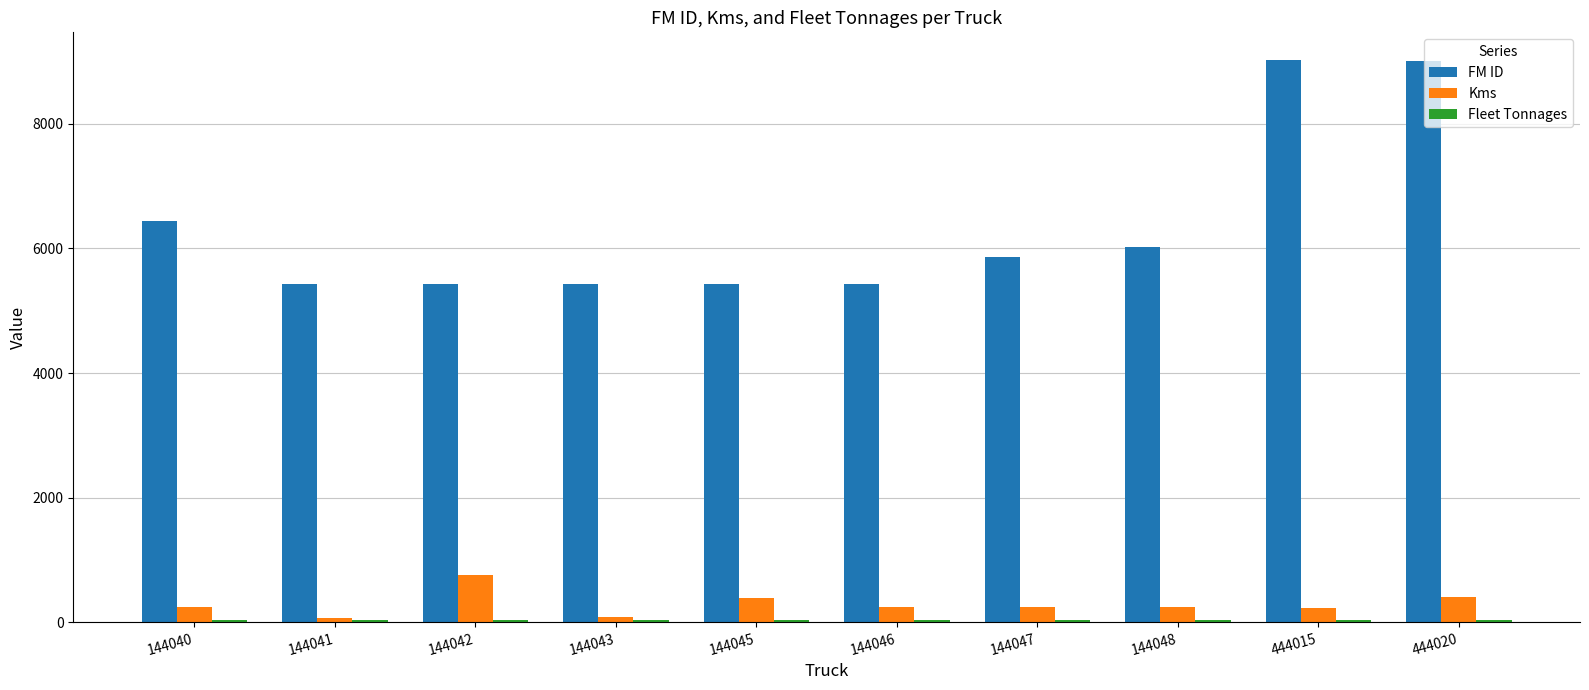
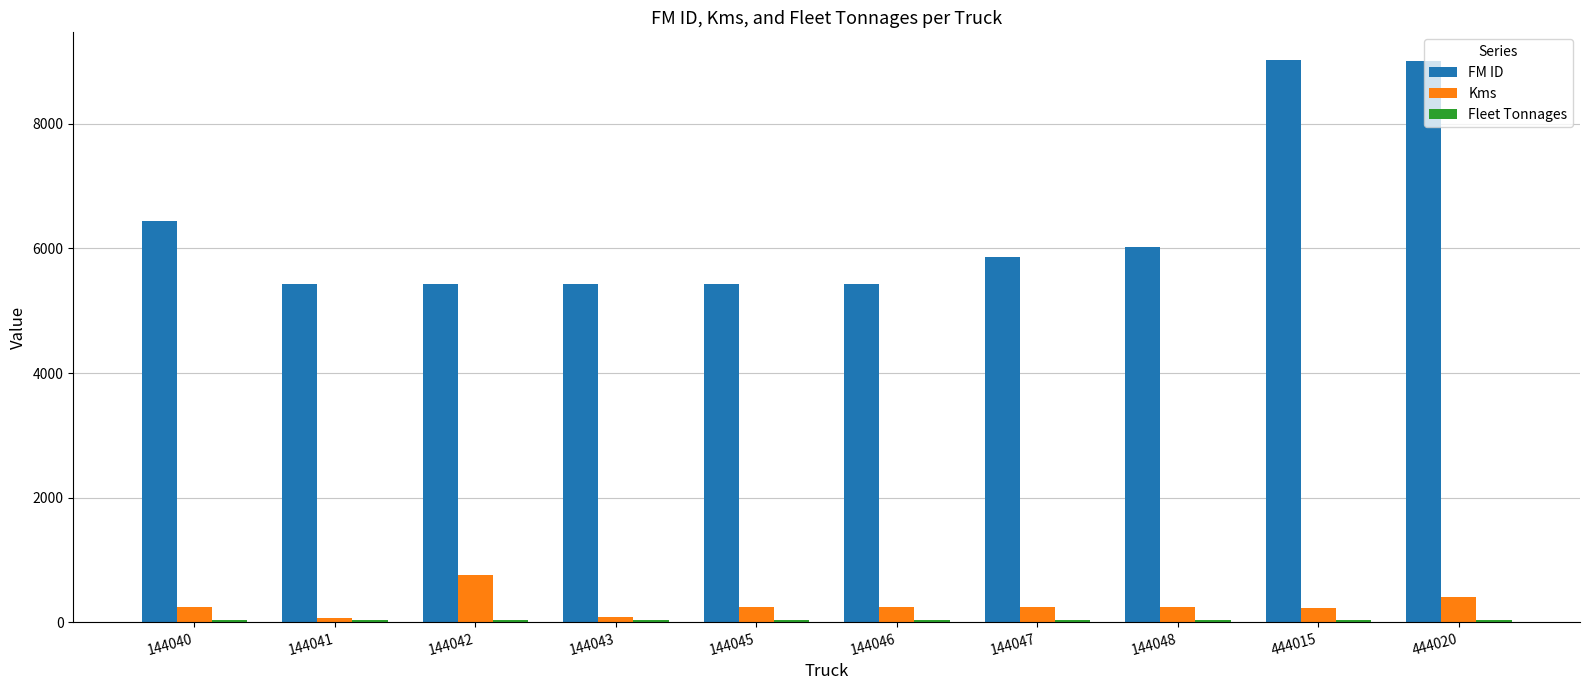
Kms, 144045: 400 -> 300
